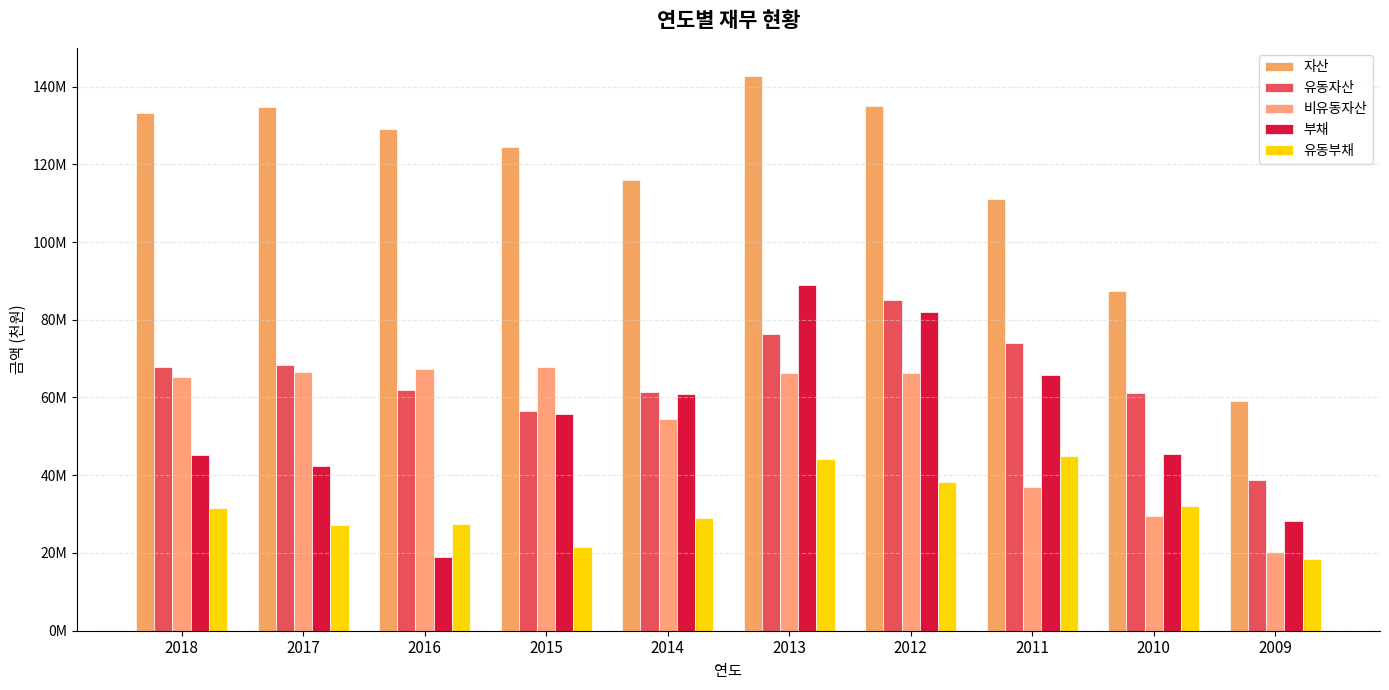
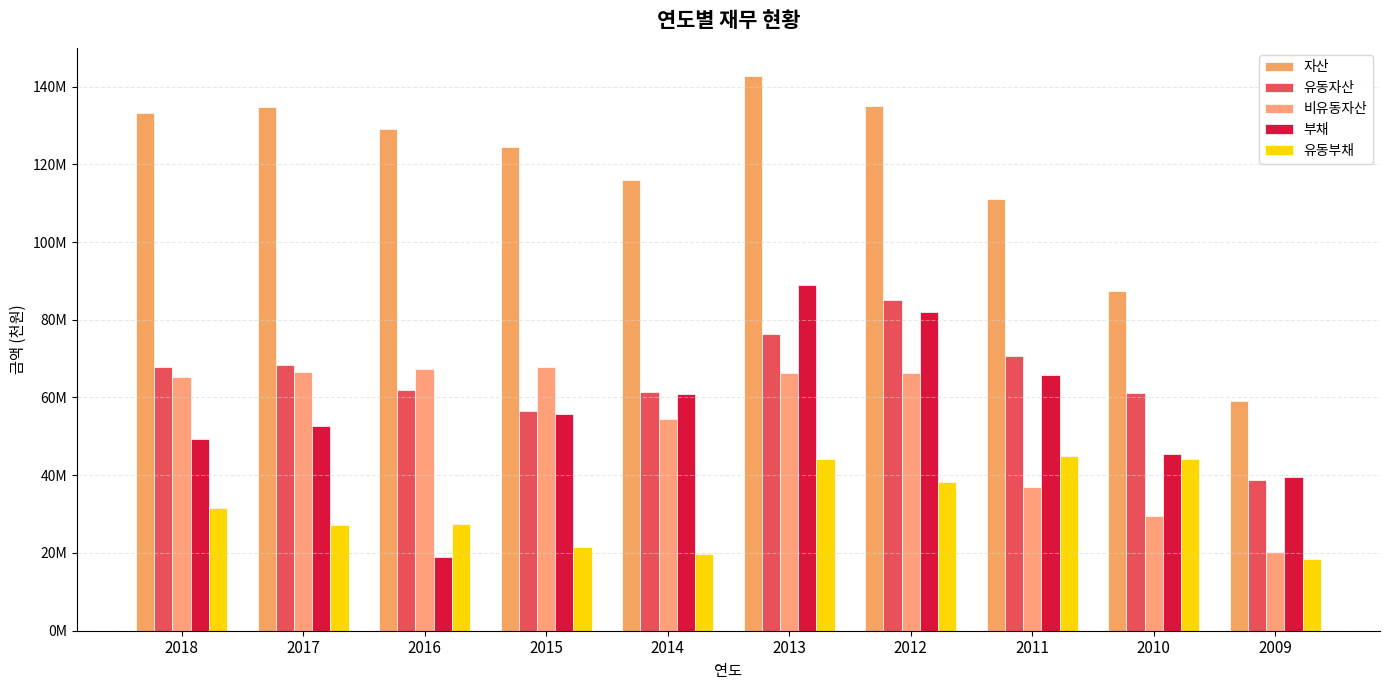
부채, 2018: 45000000 -> 49000000
부채, 2017: 42000000 -> 53000000
유동부채, 2014: 29000000 -> 20000000
유동자산, 2011: 74000000 -> 71000000
유동부채, 2010: 32000000 -> 44000000
부채, 2009: 28000000 -> 40000000
